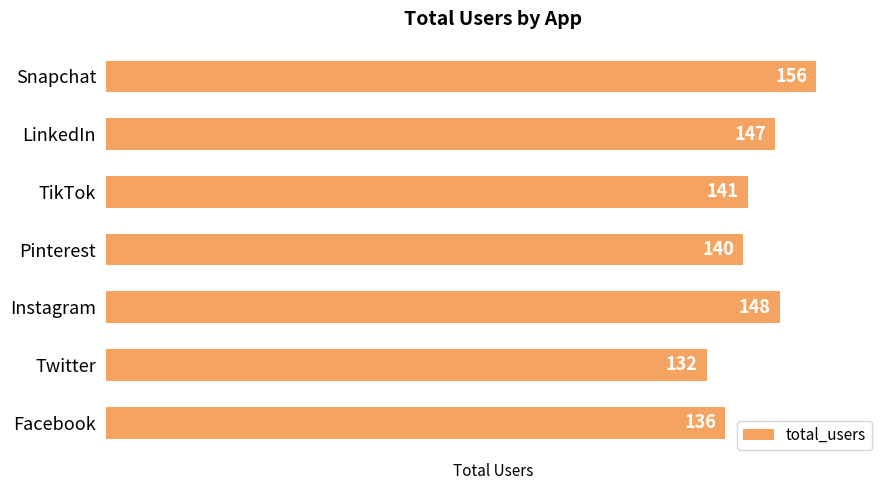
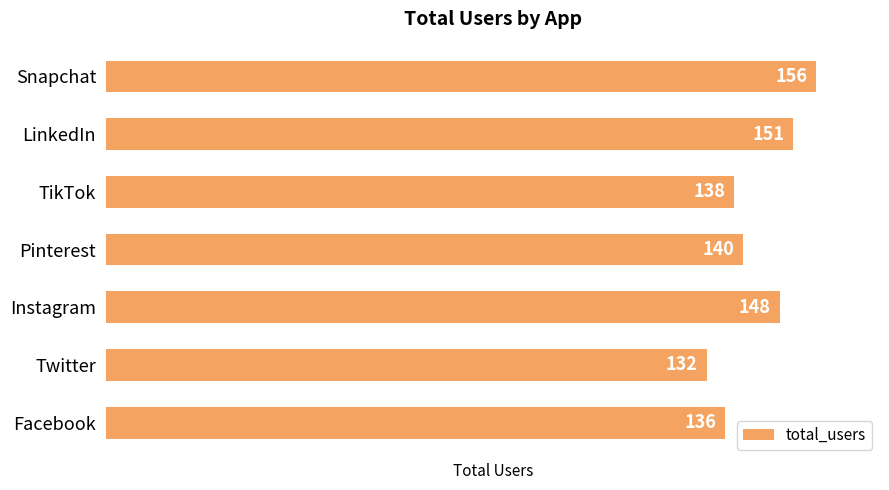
LinkedIn: 147 -> 151
TikTok: 141 -> 138
